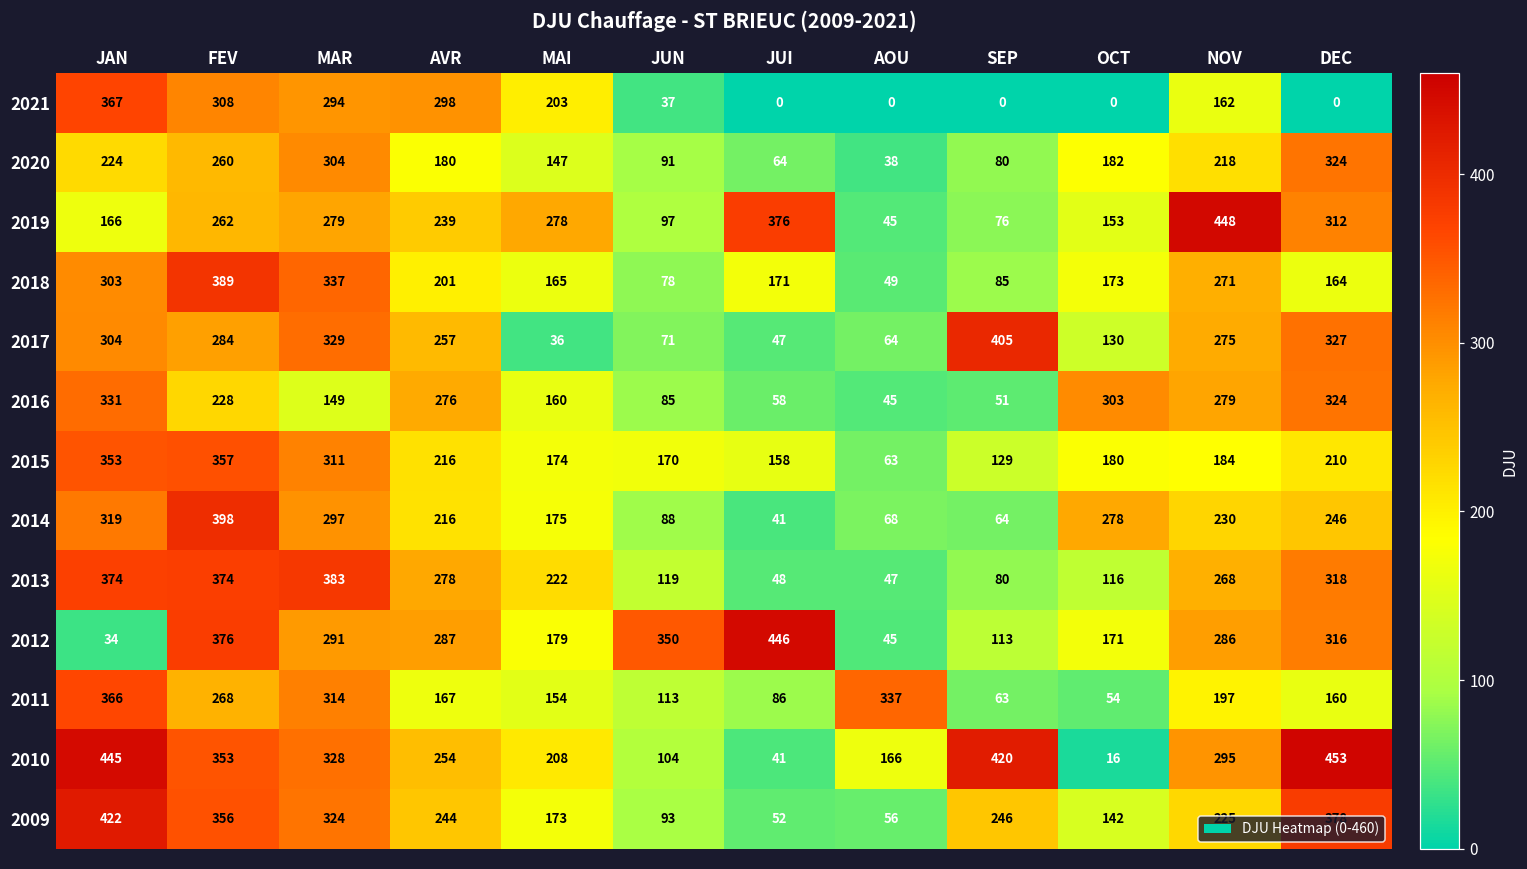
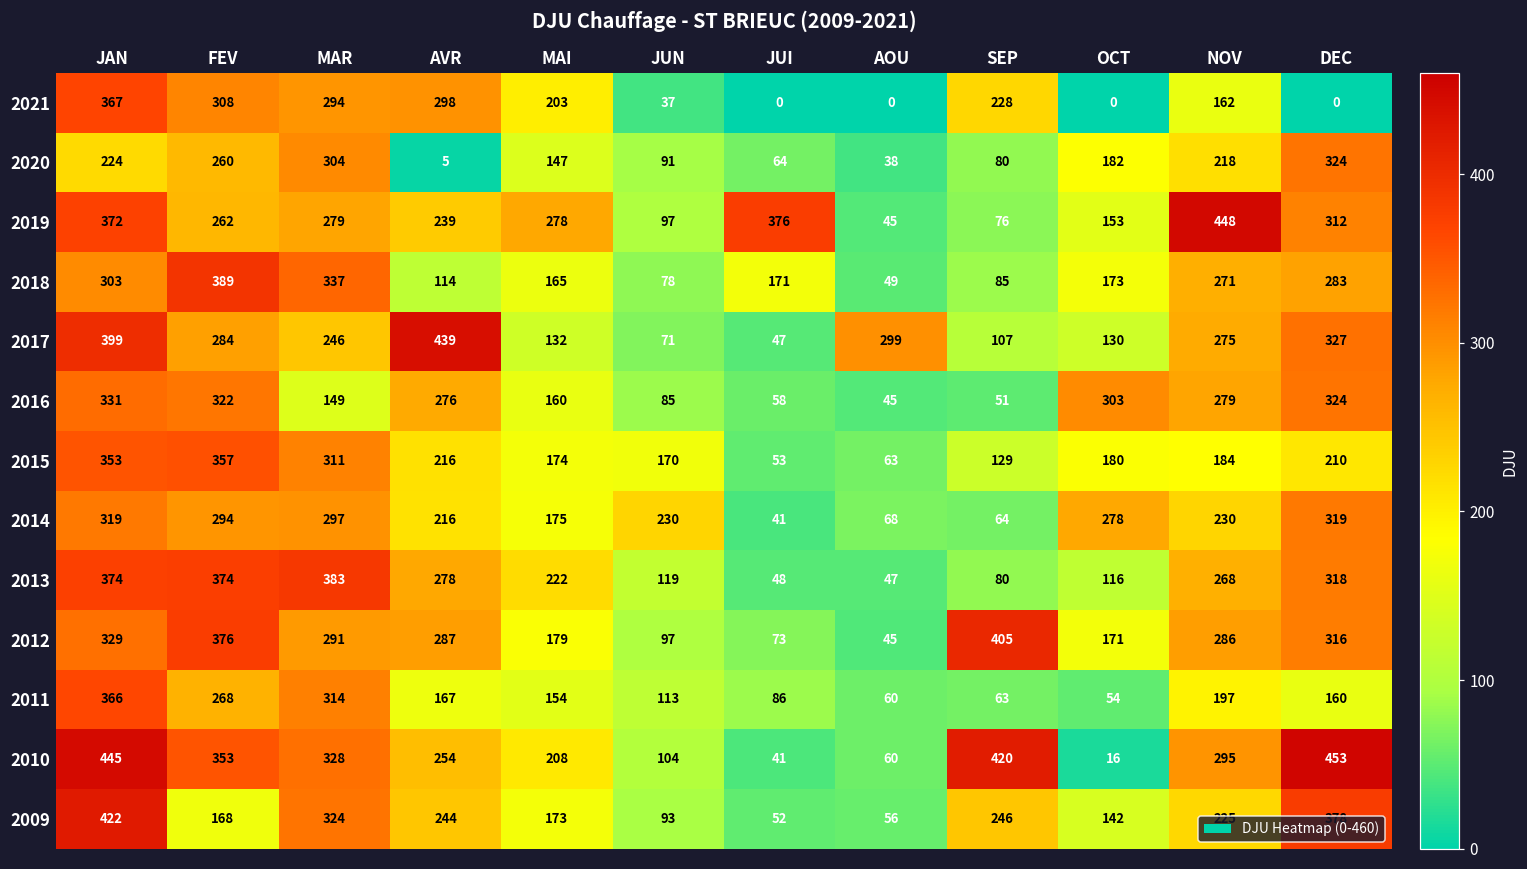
2021, SEP: 0 -> 228
2020, AVR: 180 -> 5
2019, JAN: 166 -> 372
2018, AVR: 201 -> 114
2018, DEC: 164 -> 283
2017, JAN: 304 -> 399
2017, MAR: 329 -> 246
2017, AVR: 257 -> 439
2017, MAI: 36 -> 132
2017, AOU: 64 -> 299
2017, SEP: 405 -> 107
2016, FEV: 228 -> 322
2015, JUI: 158 -> 53
2014, FEV: 398 -> 294
2014, JUN: 88 -> 230
2014, DEC: 246 -> 319
2012, JAN: 34 -> 329
2012, JUN: 350 -> 97
2012, JUI: 446 -> 73
2012, SEP: 113 -> 405
2011, AOU: 337 -> 60
2010, AOU: 166 -> 60
2009, FEV: 356 -> 168
